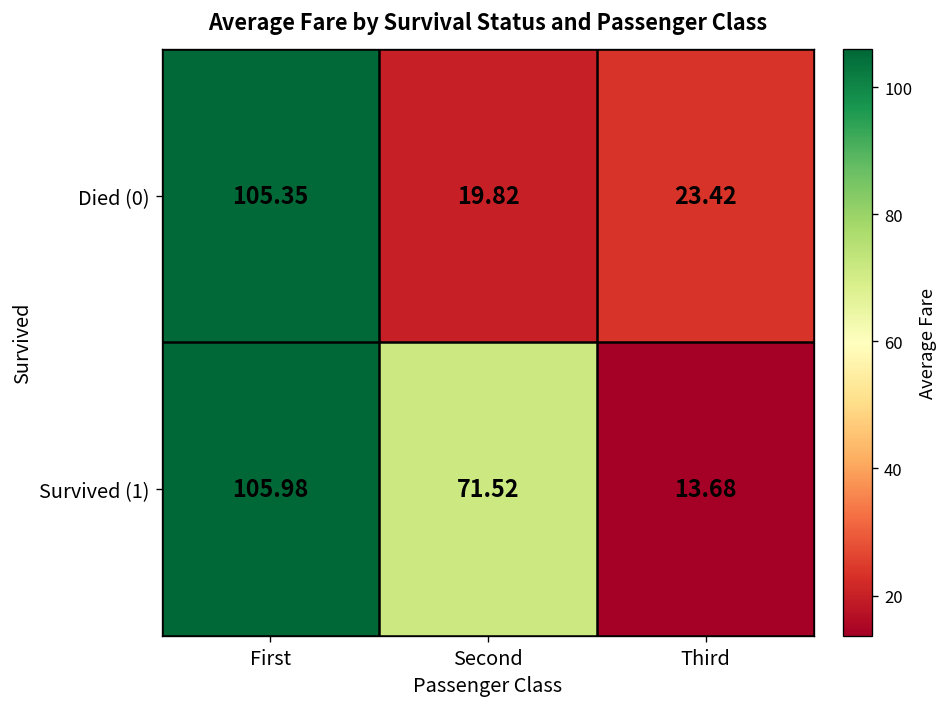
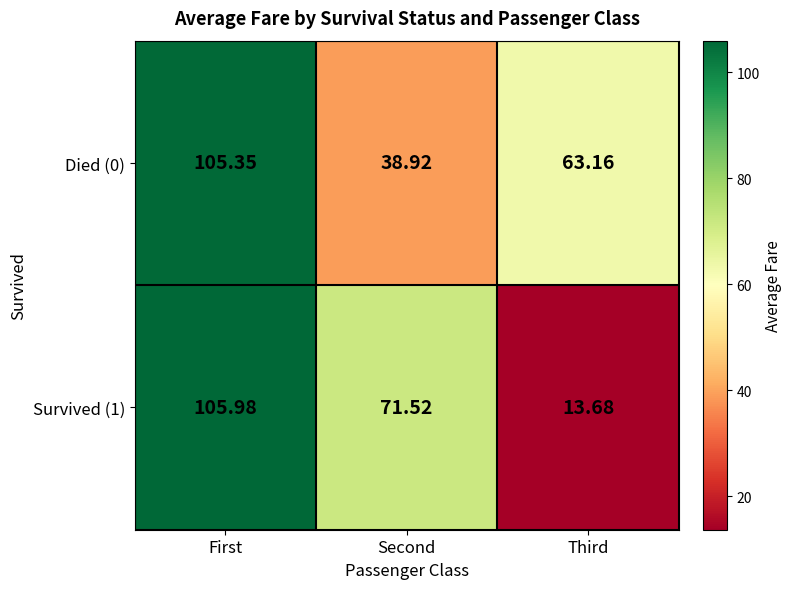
Died (0), Second: 19.82 -> 38.92
Died (0), Third: 23.42 -> 63.16
